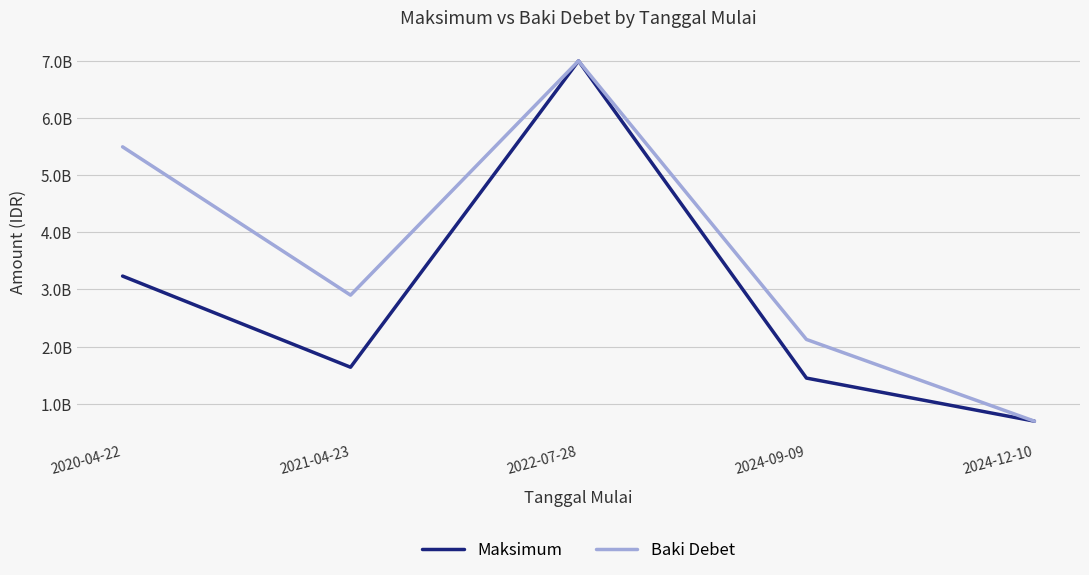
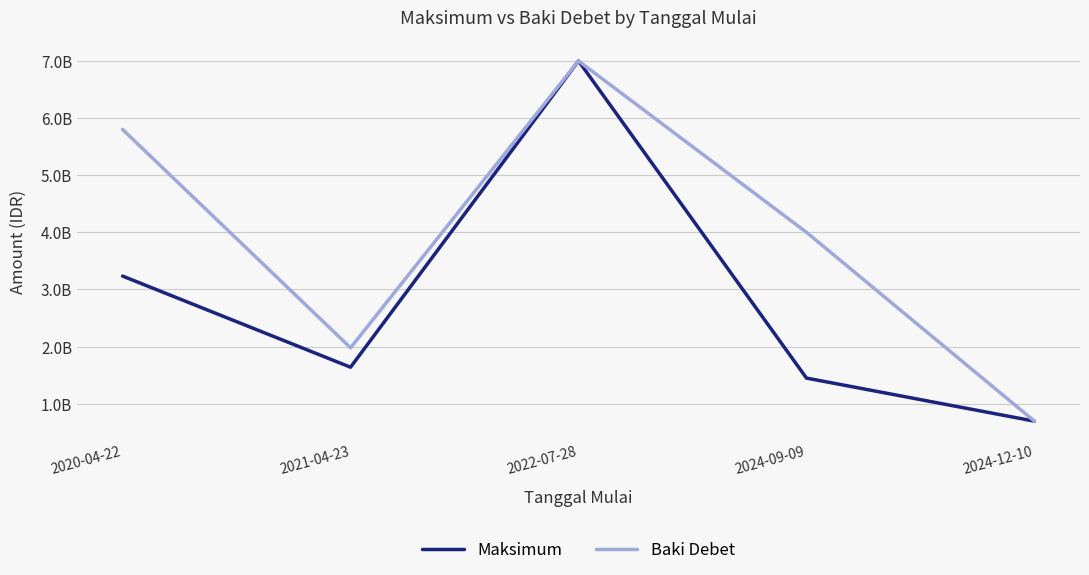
Baki Debet, 2020-04-22: 5500000000 -> 5800000000
Baki Debet, 2021-04-23: 2900000000 -> 2000000000
Baki Debet, 2024-09-09: 2100000000 -> 4000000000
